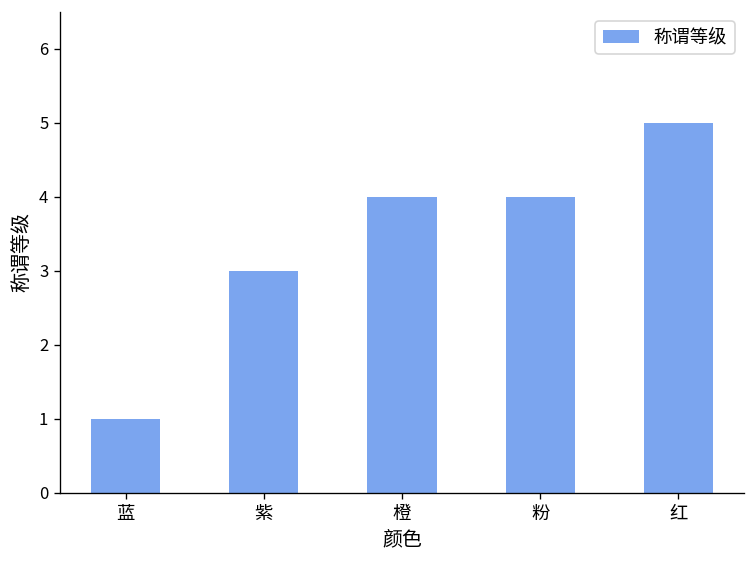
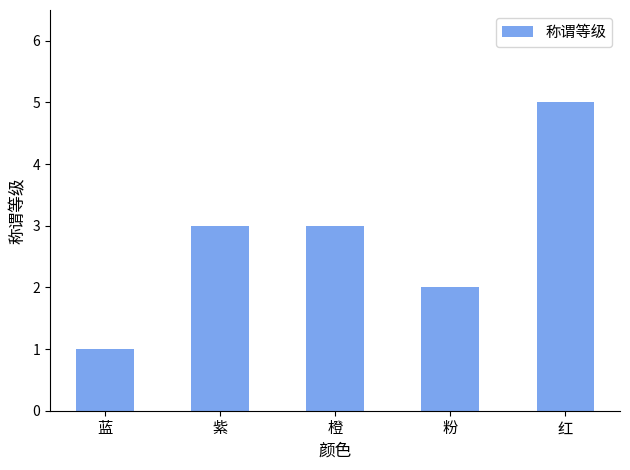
橙: 4 -> 3
粉: 4 -> 2
